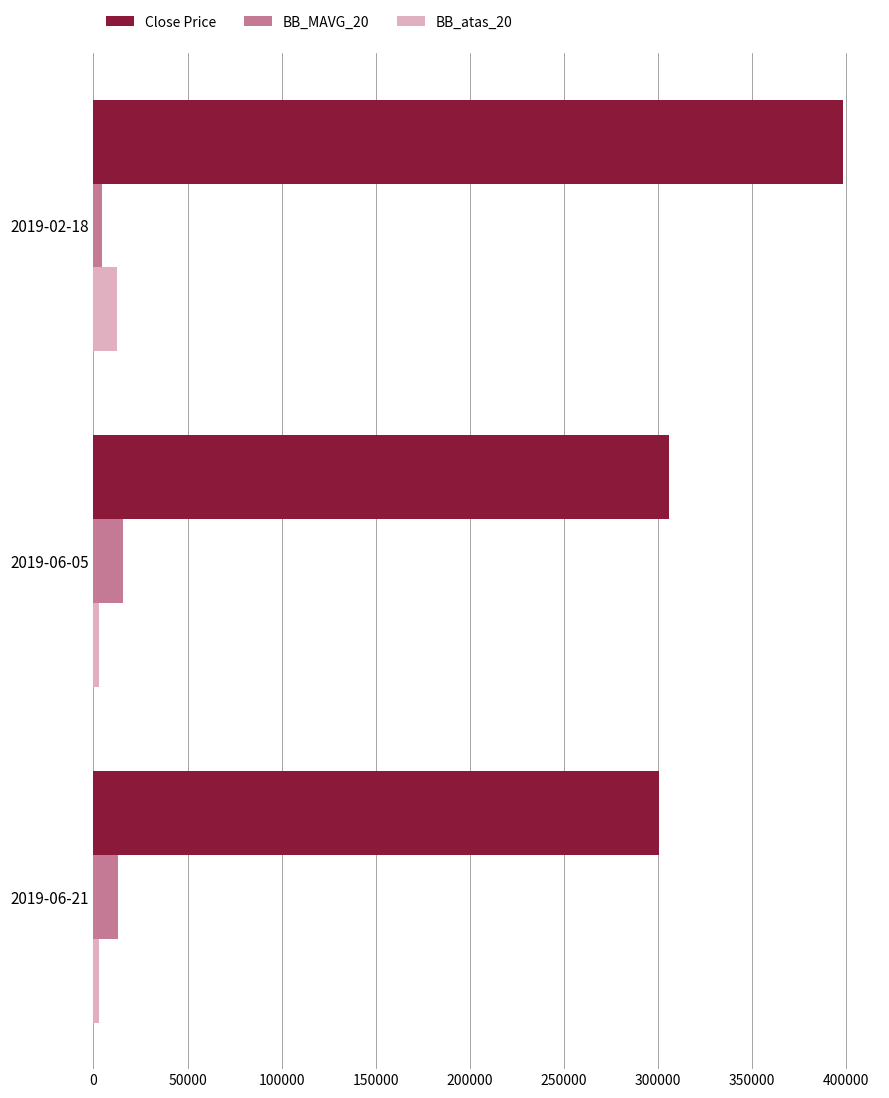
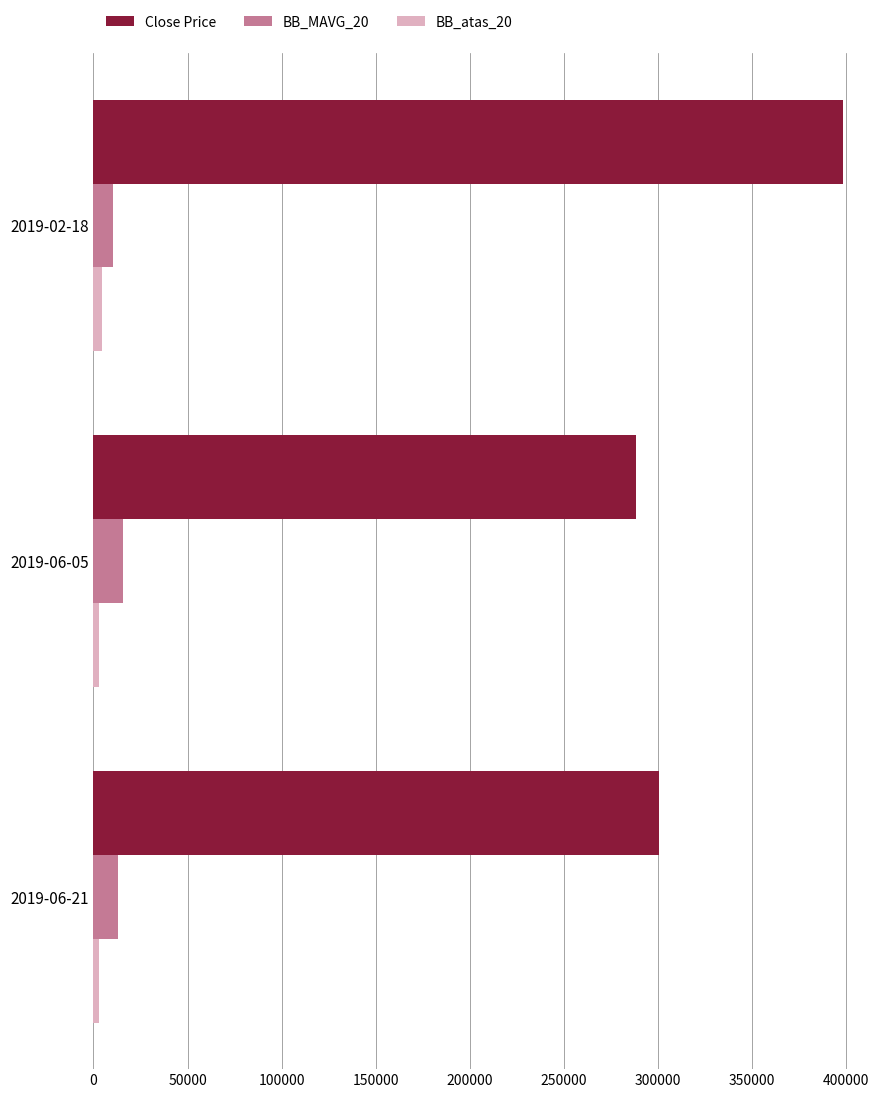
BB_MAVG_20, 2019-02-18: 4000 -> 11000
BB_atas_20, 2019-02-18: 12000 -> 5000
Close Price, 2019-06-05: 306000 -> 288000
